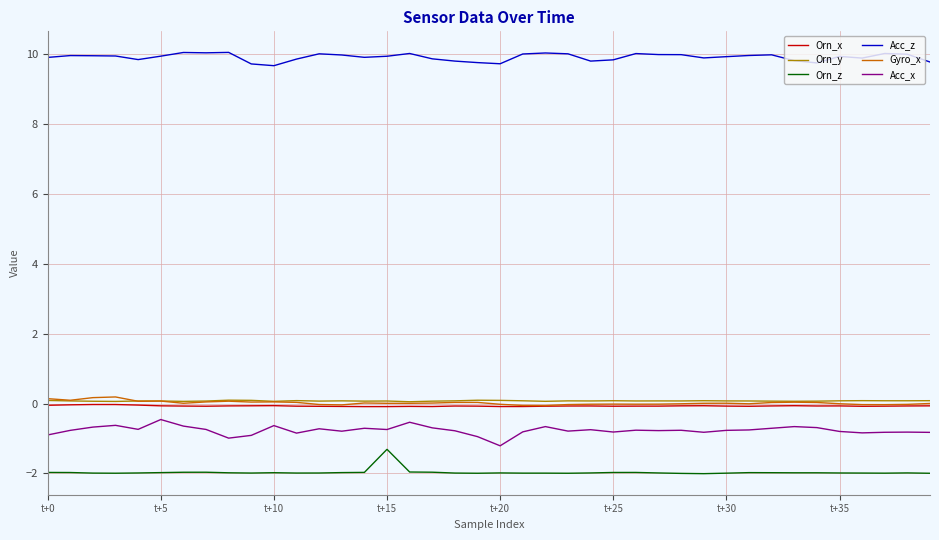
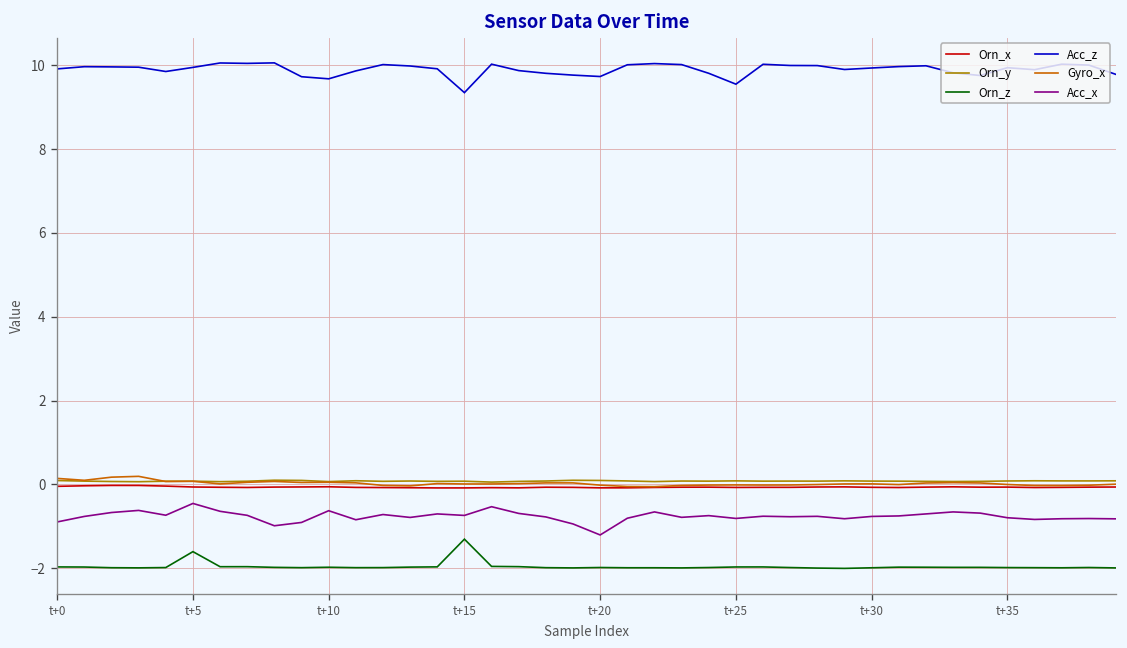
Orn_z, t+5: -2.0 -> -1.6
Acc_z, t+15: 9.9 -> 9.3
Acc_z, t+25: 9.8 -> 9.6
